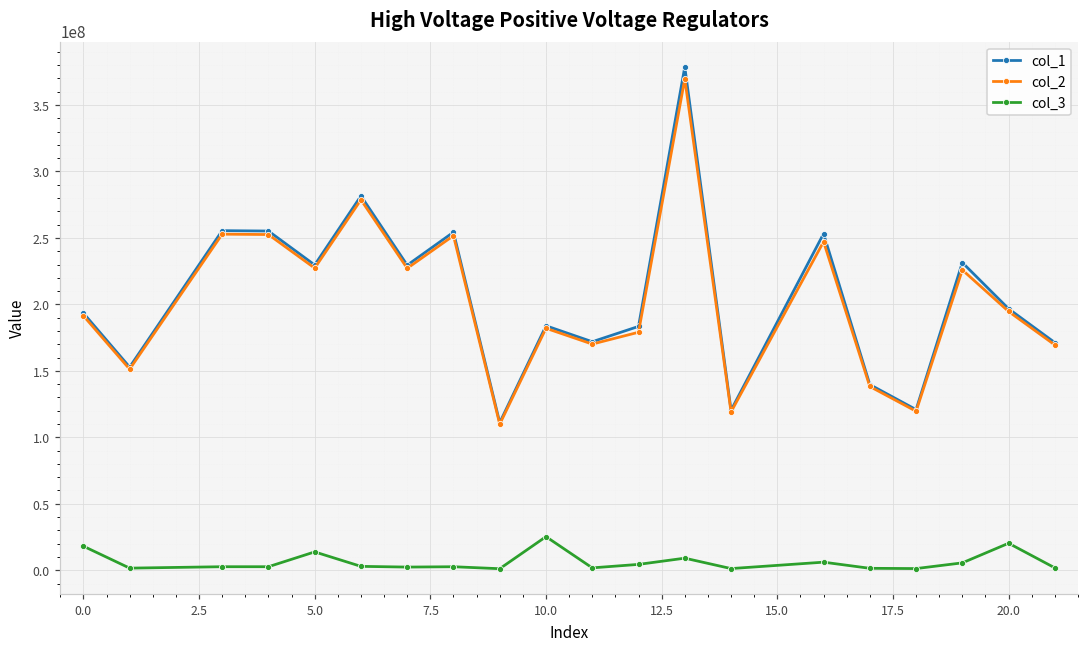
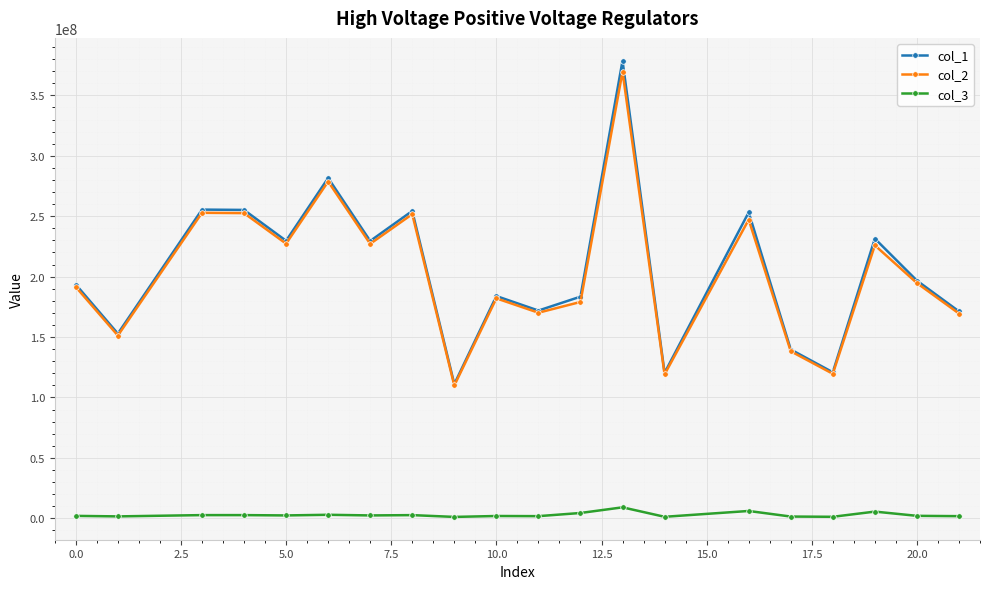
col_3, 0.0: 18000000 -> 2000000
col_3, 5.0: 14000000 -> 2000000
col_3, 10.0: 25000000 -> 2000000
col_3, 20.0: 20000000 -> 2000000
